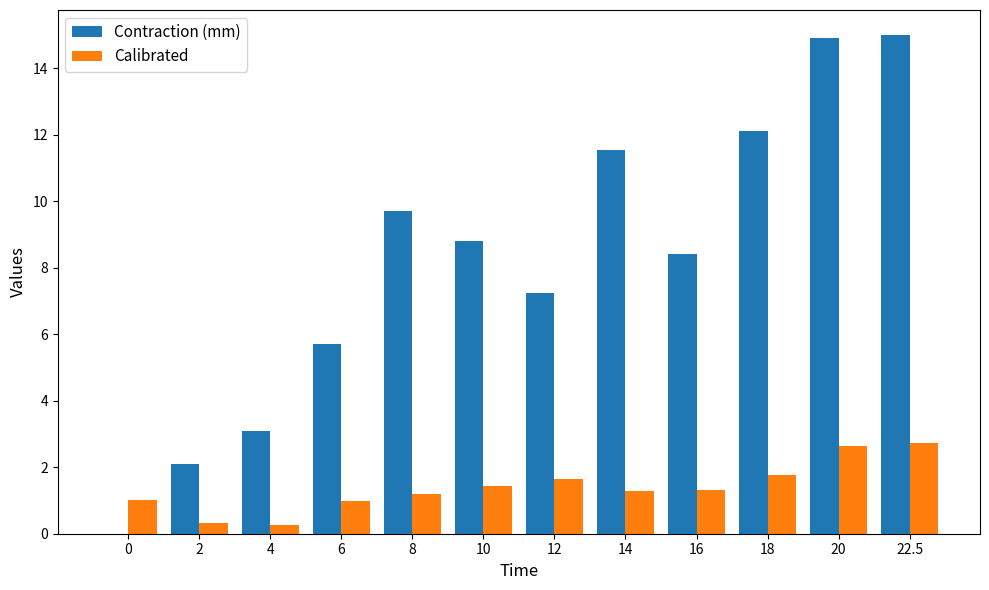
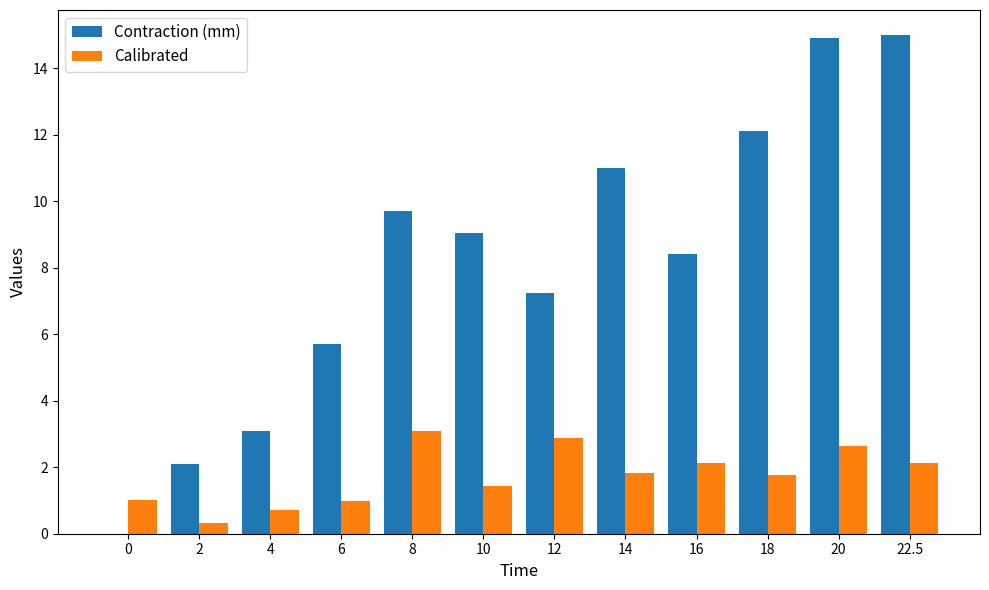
Calibrated, 4: 0.3 -> 0.7
Calibrated, 8: 1.2 -> 3.1
Contraction (mm), 10: 8.8 -> 9.0
Calibrated, 12: 1.7 -> 2.9
Contraction (mm), 14: 11.5 -> 11.0
Calibrated, 14: 1.3 -> 1.8
Calibrated, 16: 1.3 -> 2.1
Calibrated, 22.5: 2.7 -> 2.1
